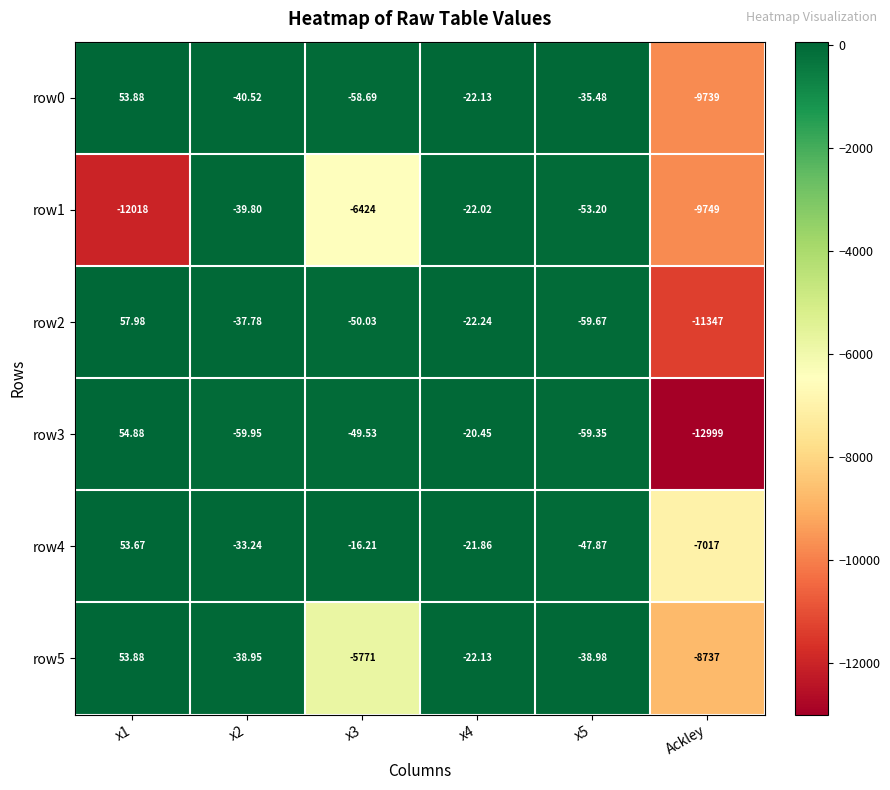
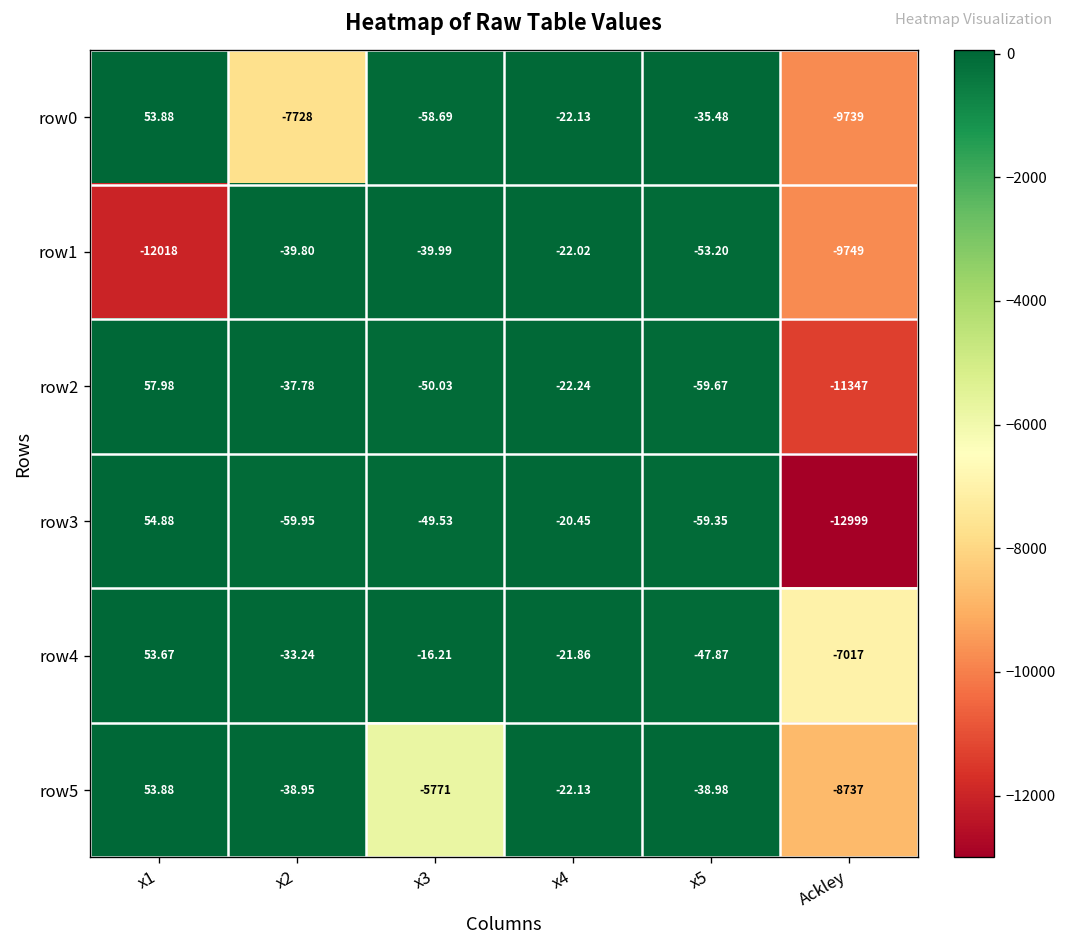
row0, x2: -40.52 -> -7728
row1, x3: -6424 -> -39.99
